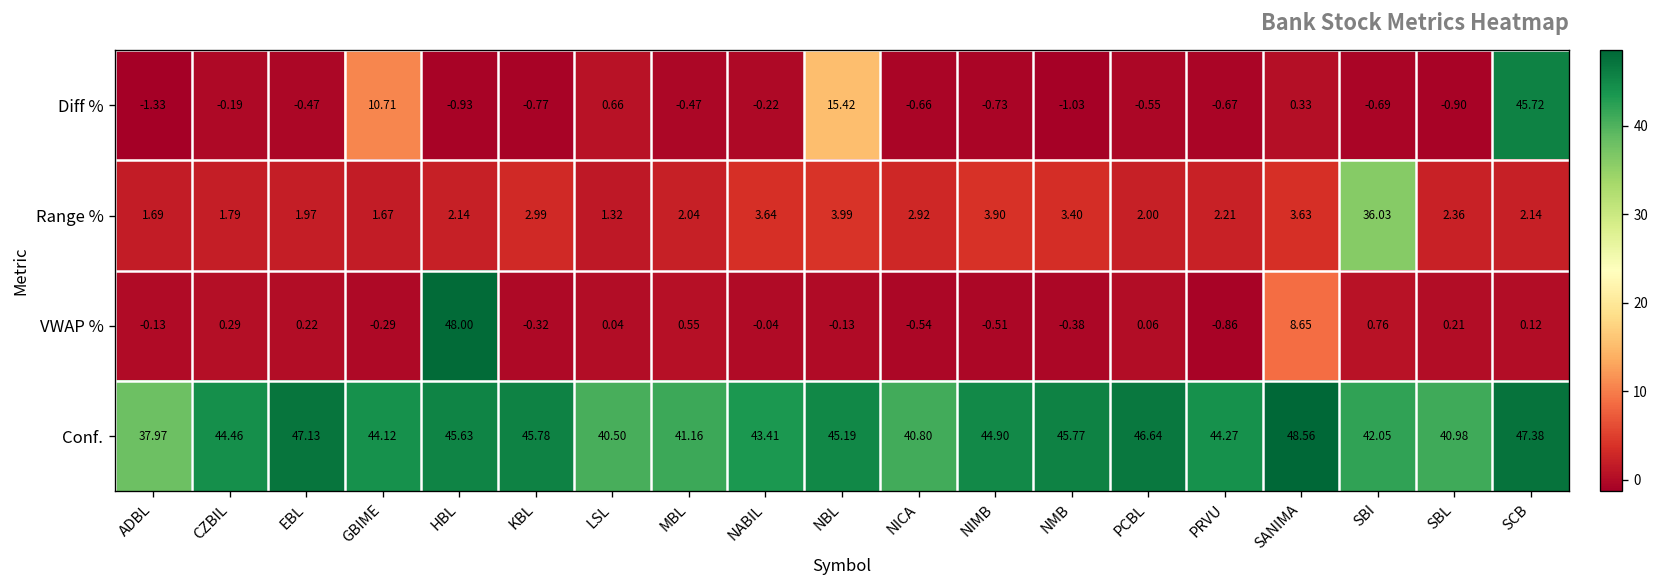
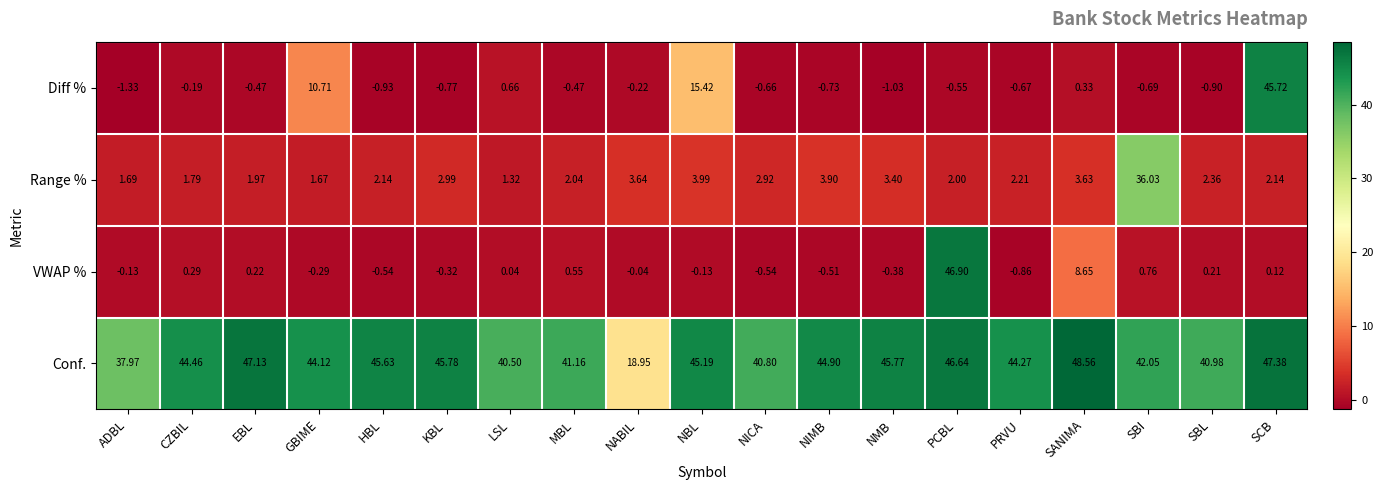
VWAP %, HBL: 48.00 -> -0.54
VWAP %, PCBL: 0.06 -> 46.90
Conf., NABIL: 43.41 -> 18.95
